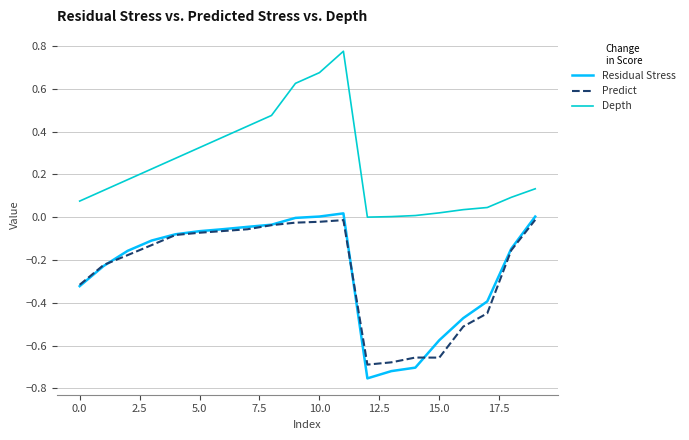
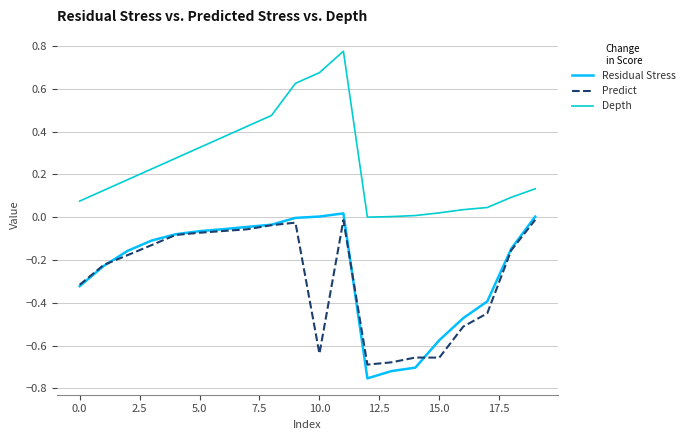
Predict, 10.0: -0.02 -> -0.64
